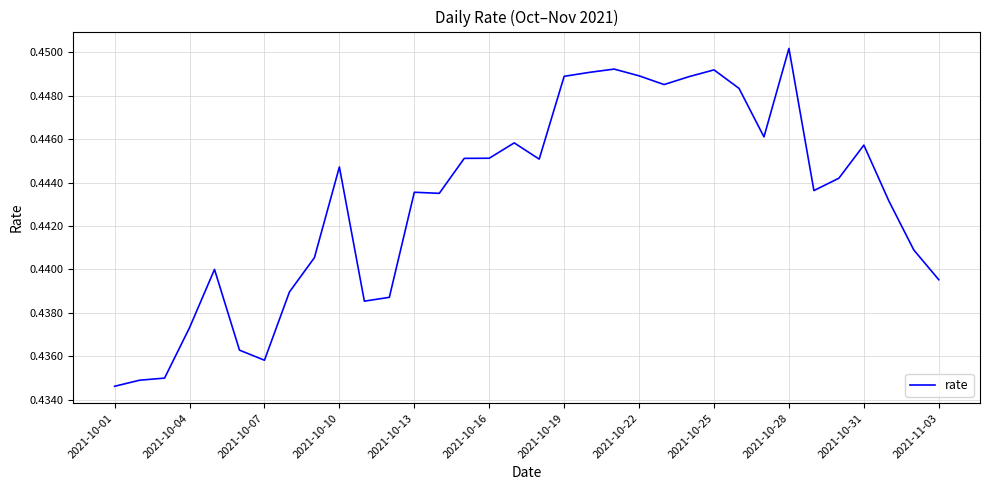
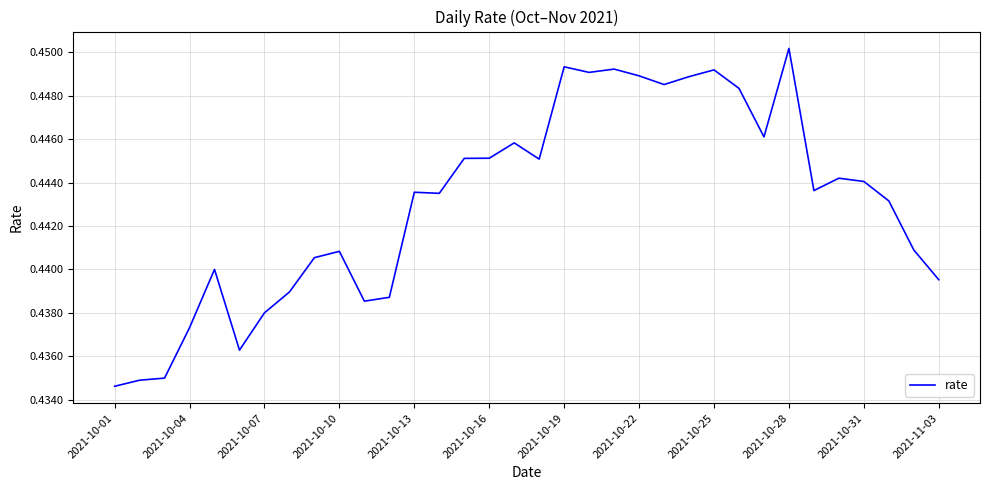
2021-10-07: 0.4358 -> 0.4380
2021-10-10: 0.4447 -> 0.4408
2021-10-19: 0.4489 -> 0.4493
2021-10-31: 0.4457 -> 0.4441
